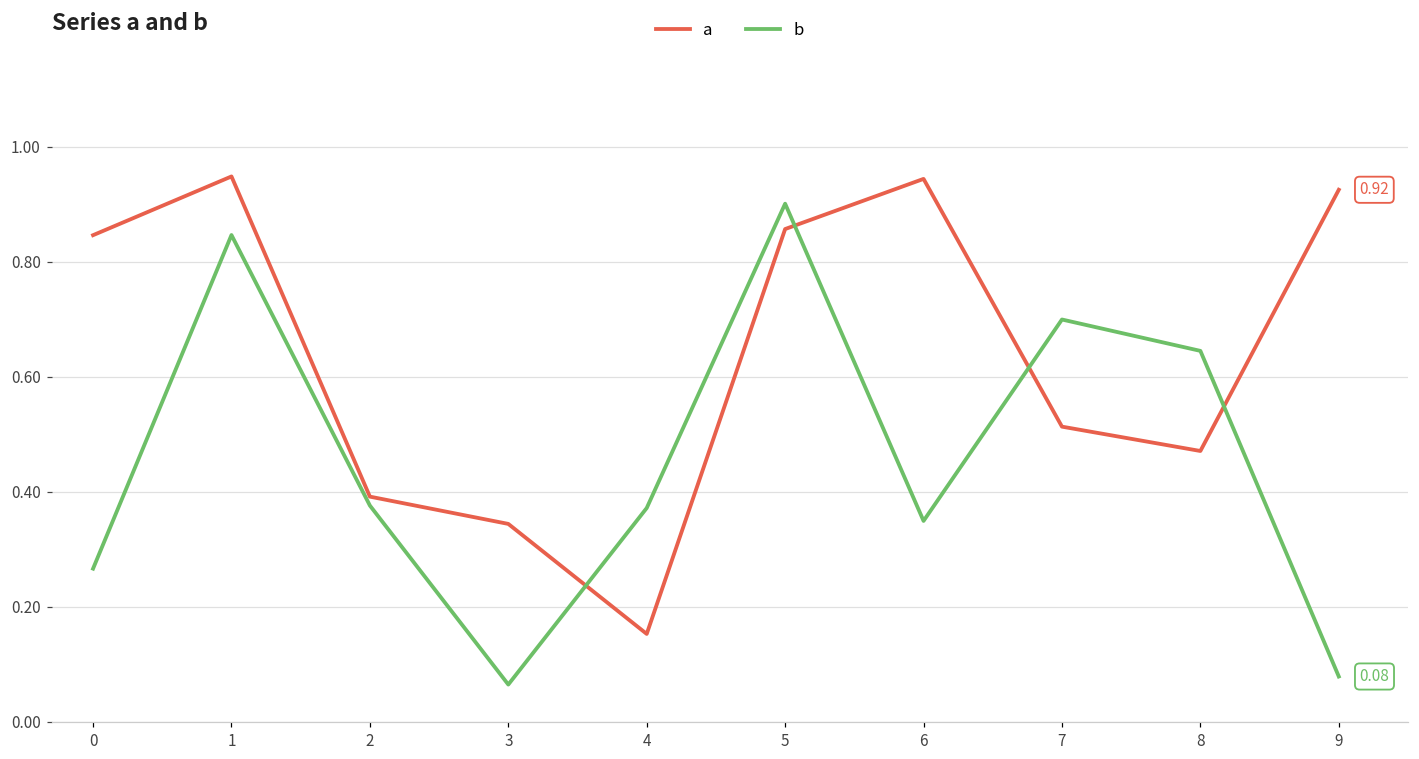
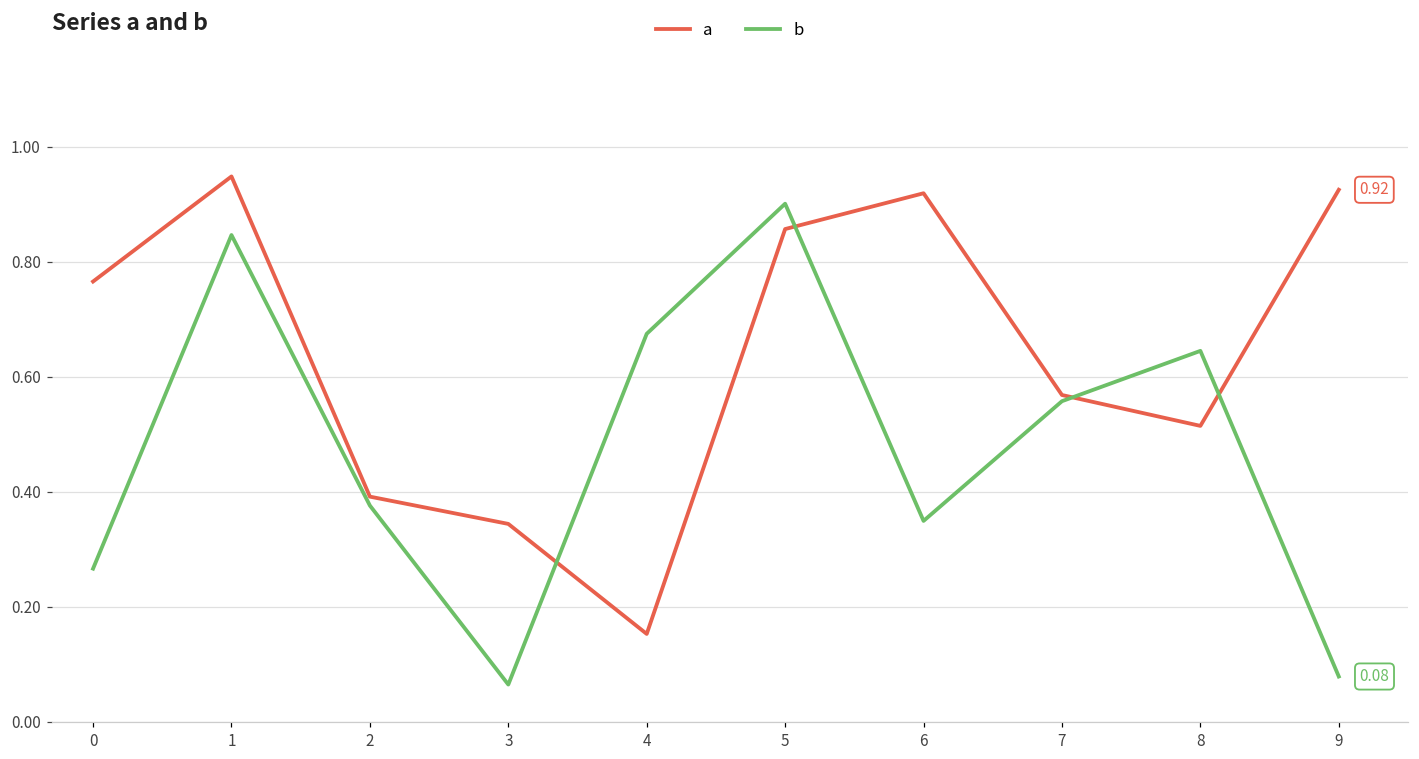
a, 0: 0.85 -> 0.77
b, 4: 0.37 -> 0.67
a, 6: 0.94 -> 0.92
a, 7: 0.51 -> 0.57
b, 7: 0.70 -> 0.56
a, 8: 0.47 -> 0.51
